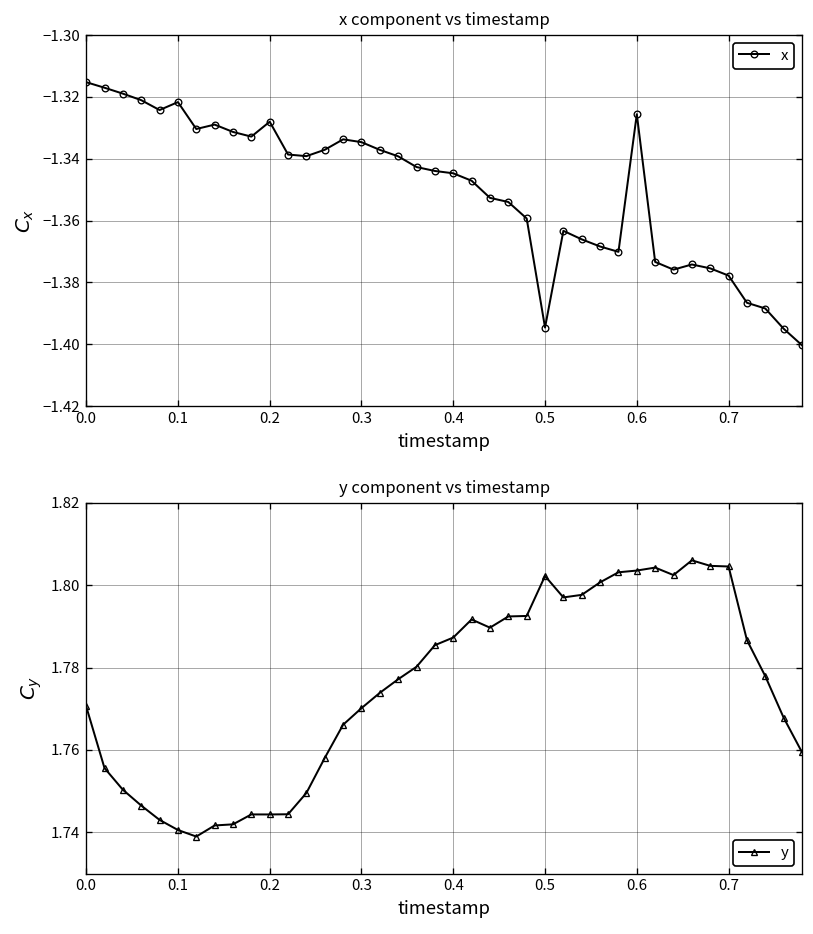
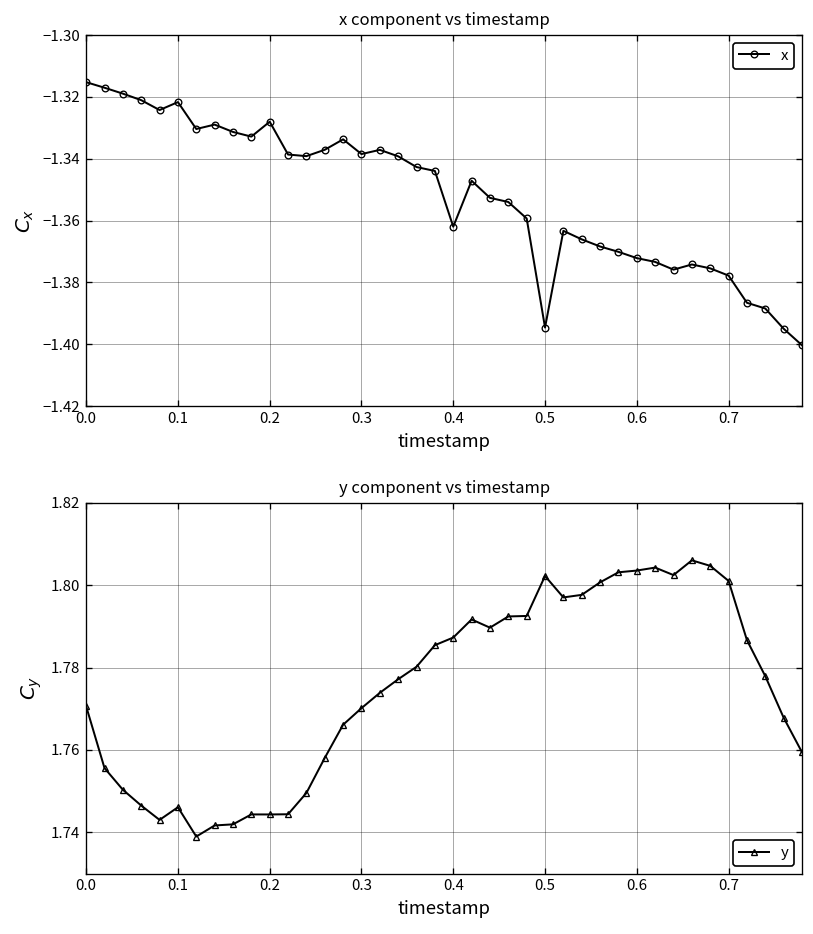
x component vs timestamp, 0.3: -1.335 -> -1.338
x component vs timestamp, 0.4: -1.345 -> -1.362
x component vs timestamp, 0.6: -1.326 -> -1.372
y component vs timestamp, 0.1: 1.741 -> 1.746
y component vs timestamp, 0.7: 1.805 -> 1.801
